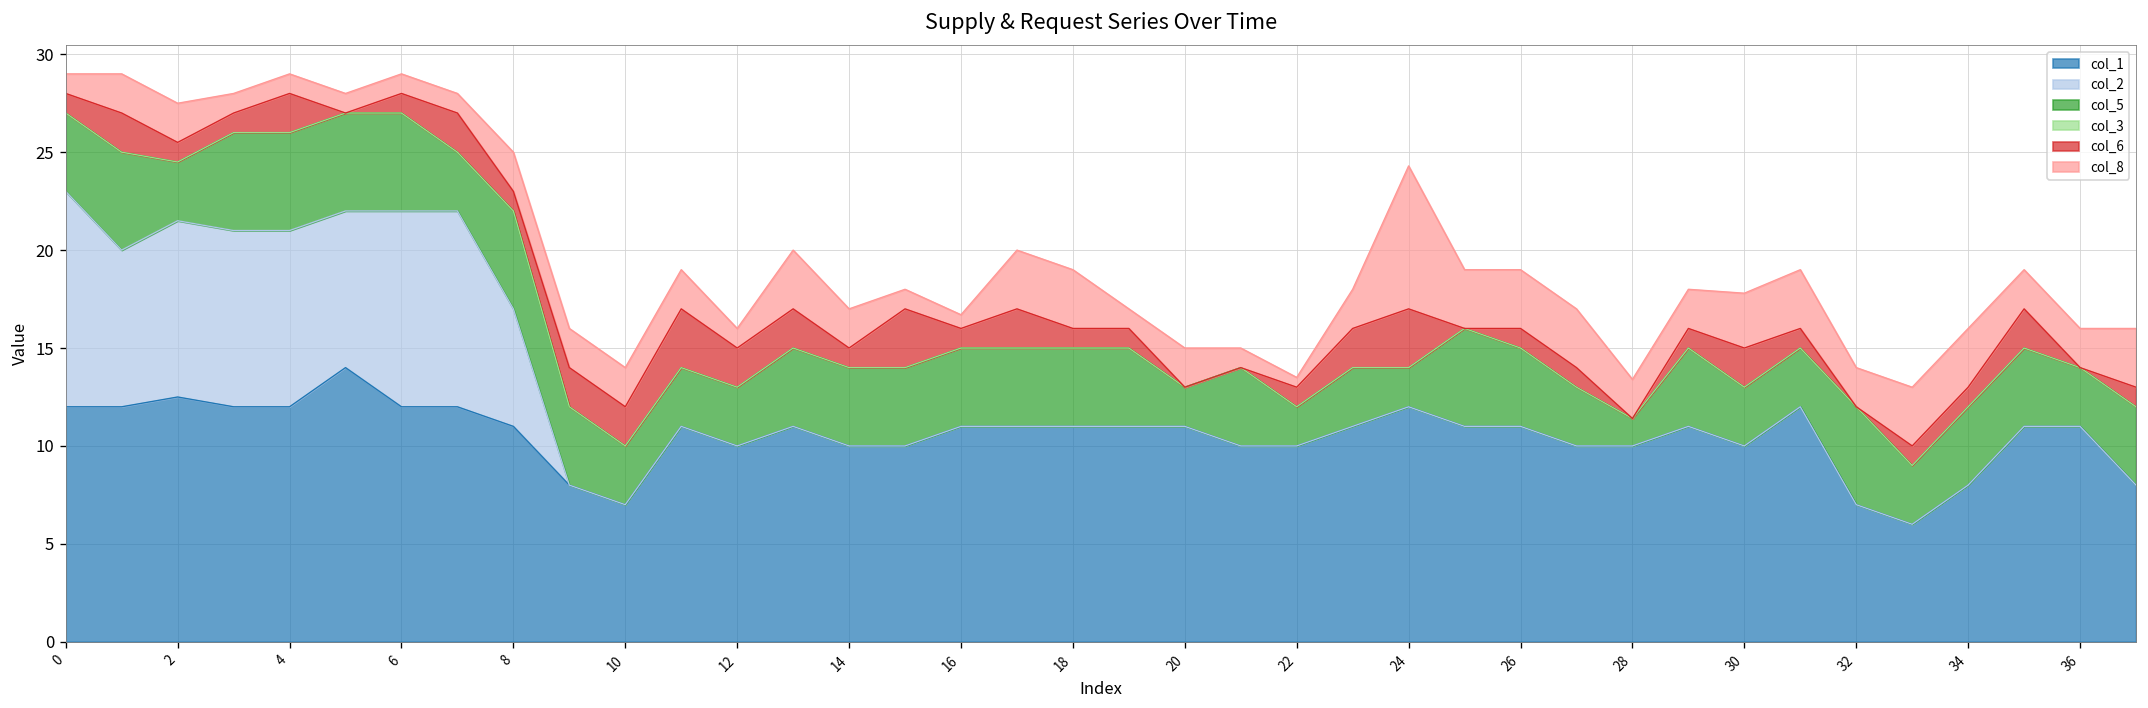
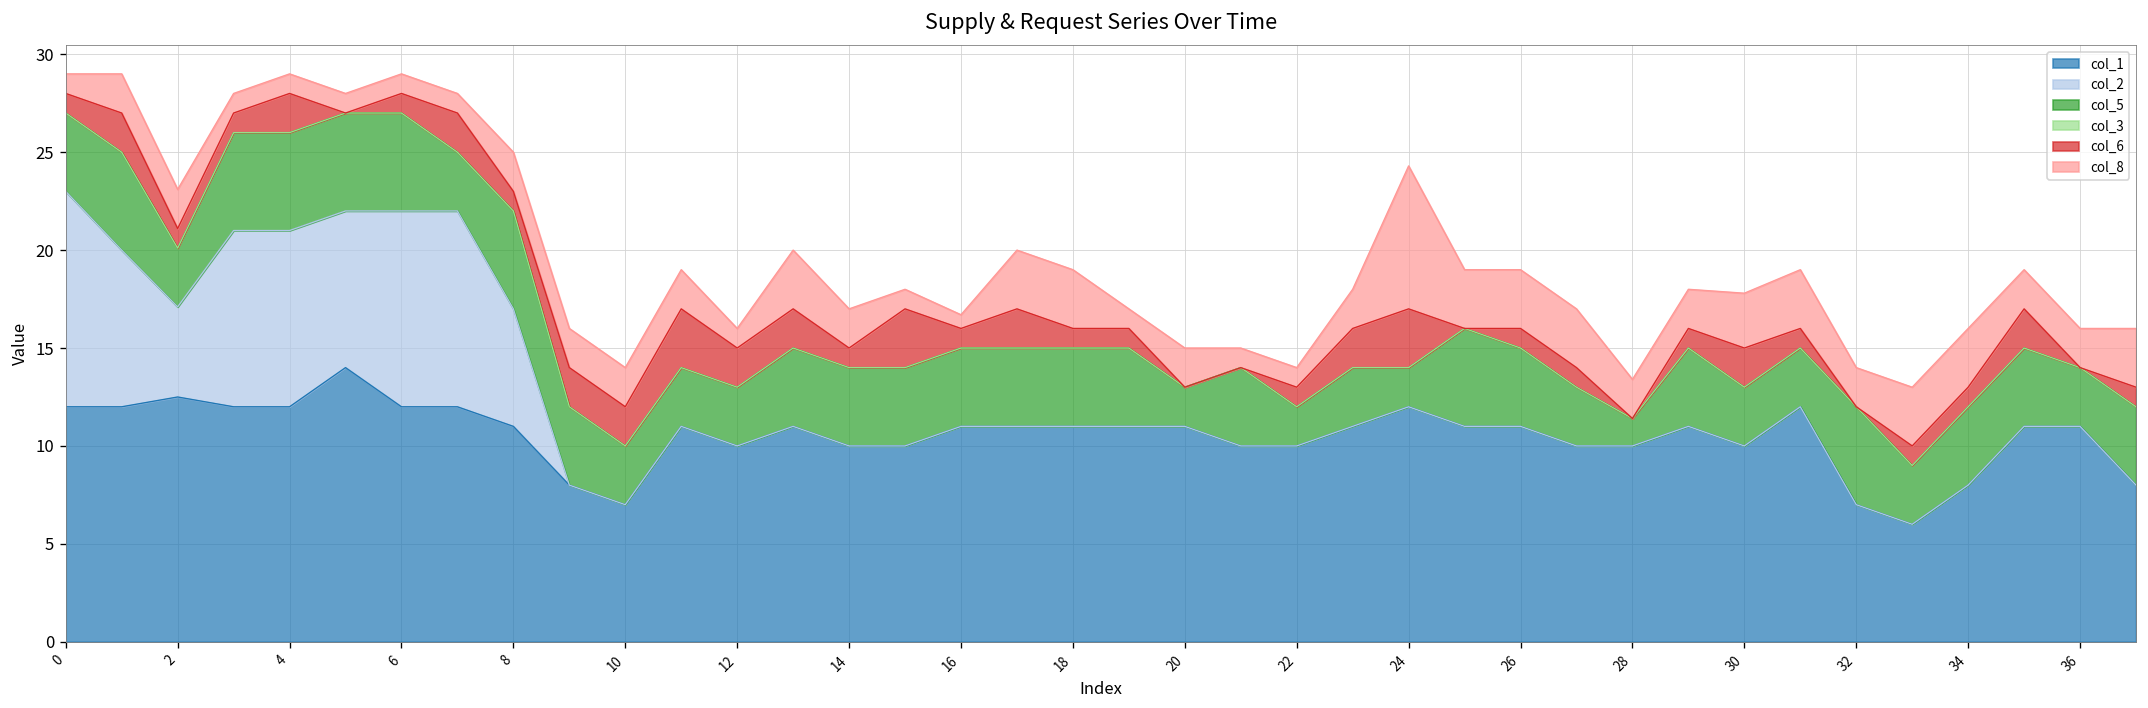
col_2, 2: 9.0 -> 4.6
col_8, 22: 0.5 -> 1.0
